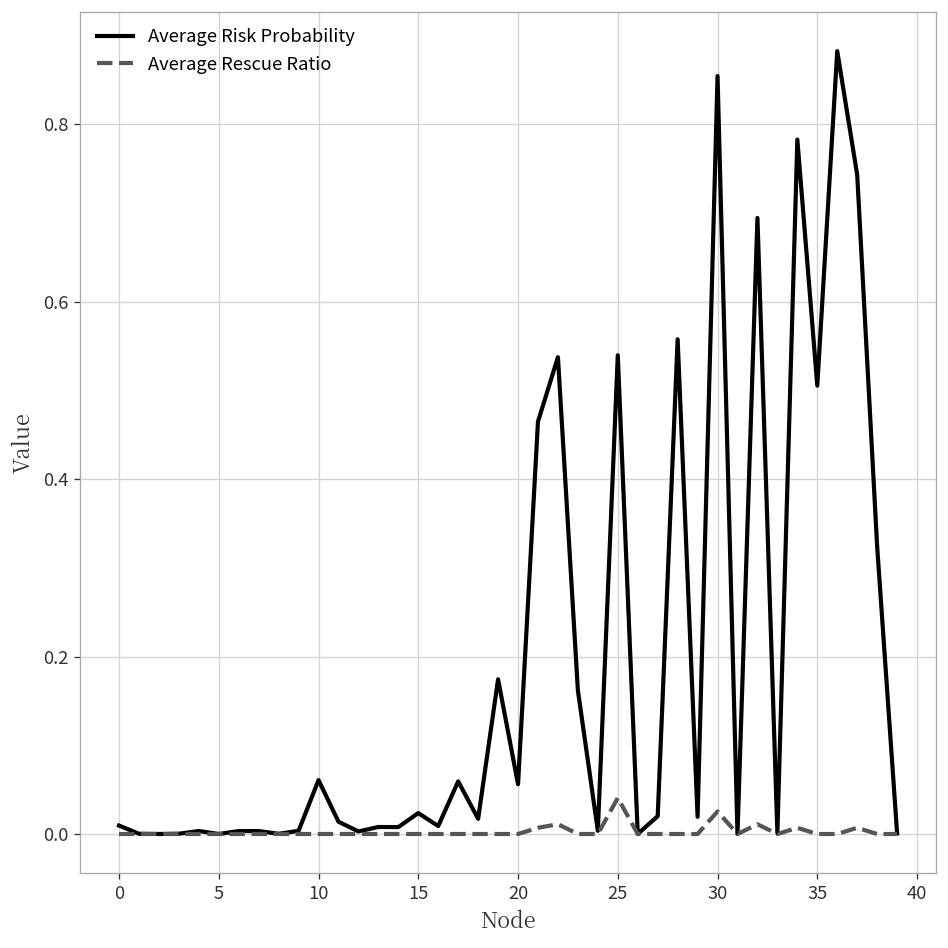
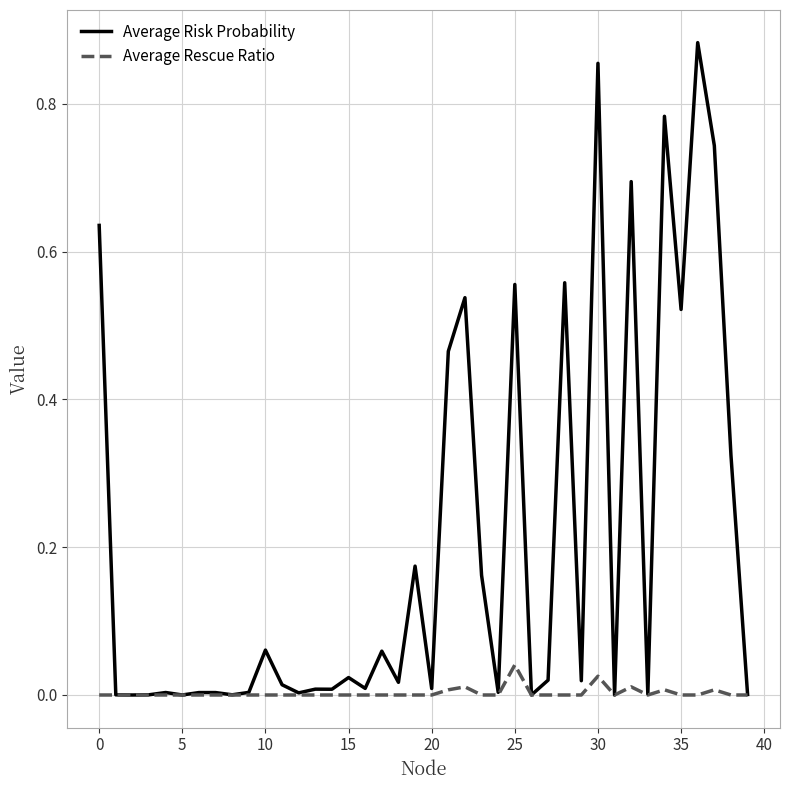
Average Risk Probability, 0: 0.01 -> 0.64
Average Risk Probability, 20: 0.06 -> 0.01
Average Risk Probability, 25: 0.54 -> 0.56
Average Risk Probability, 35: 0.51 -> 0.52
